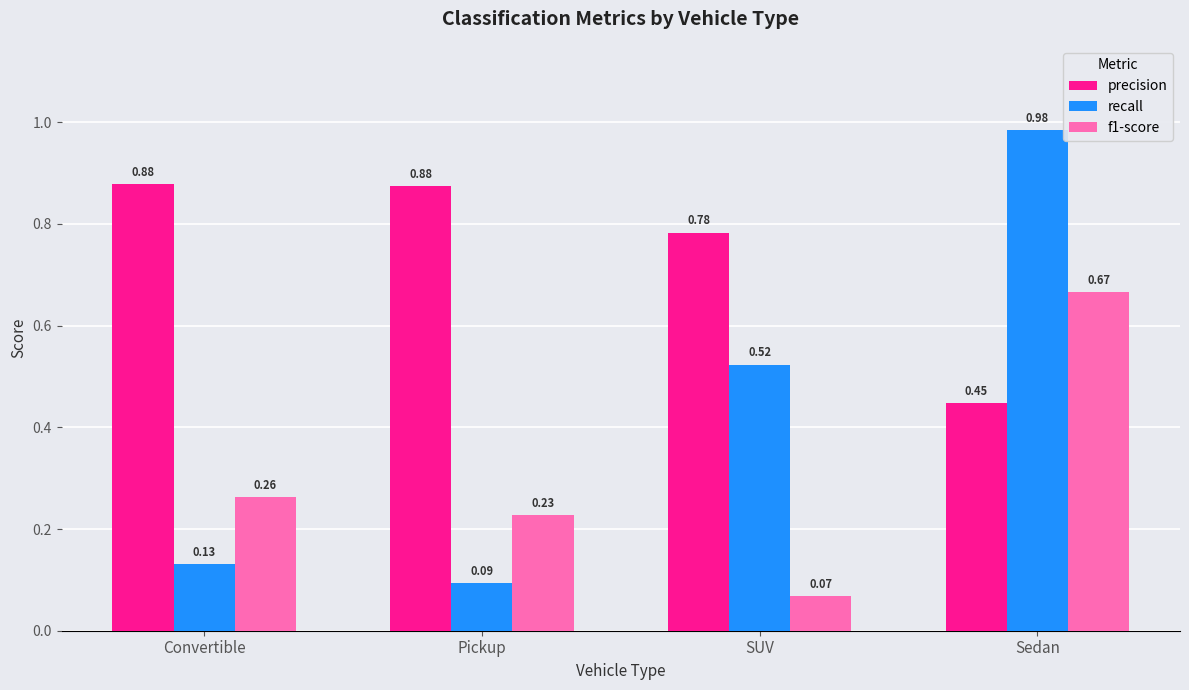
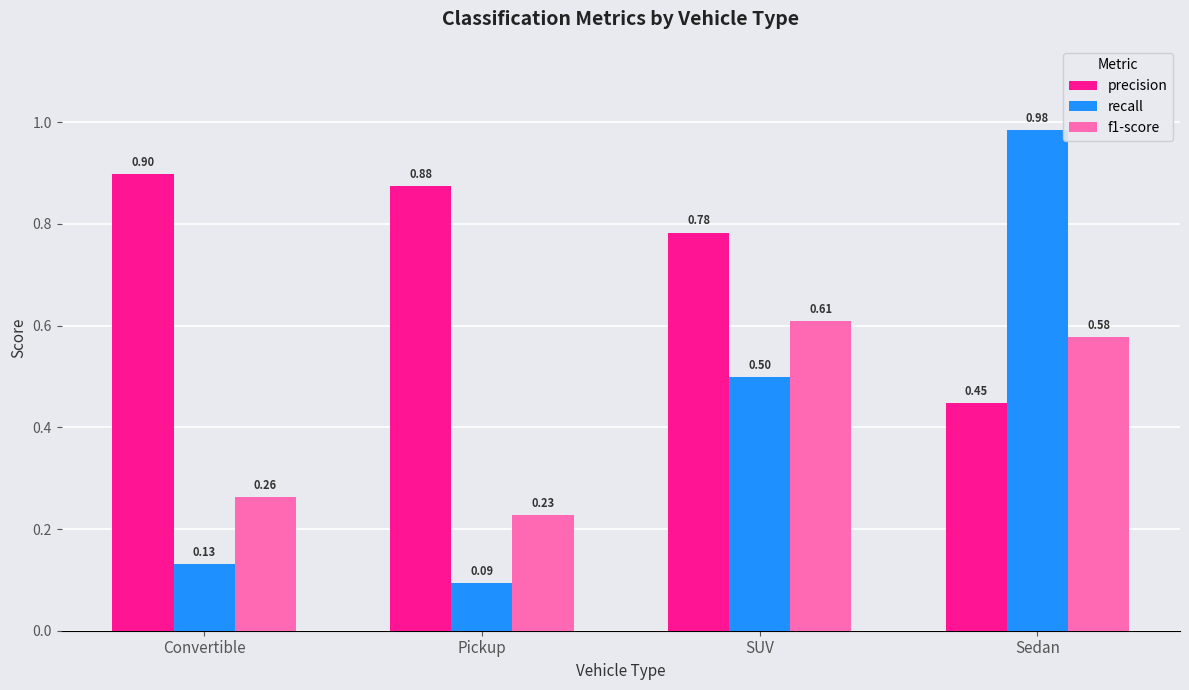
precision, Convertible: 0.88 -> 0.90
recall, SUV: 0.52 -> 0.50
f1-score, SUV: 0.07 -> 0.61
f1-score, Sedan: 0.67 -> 0.58
